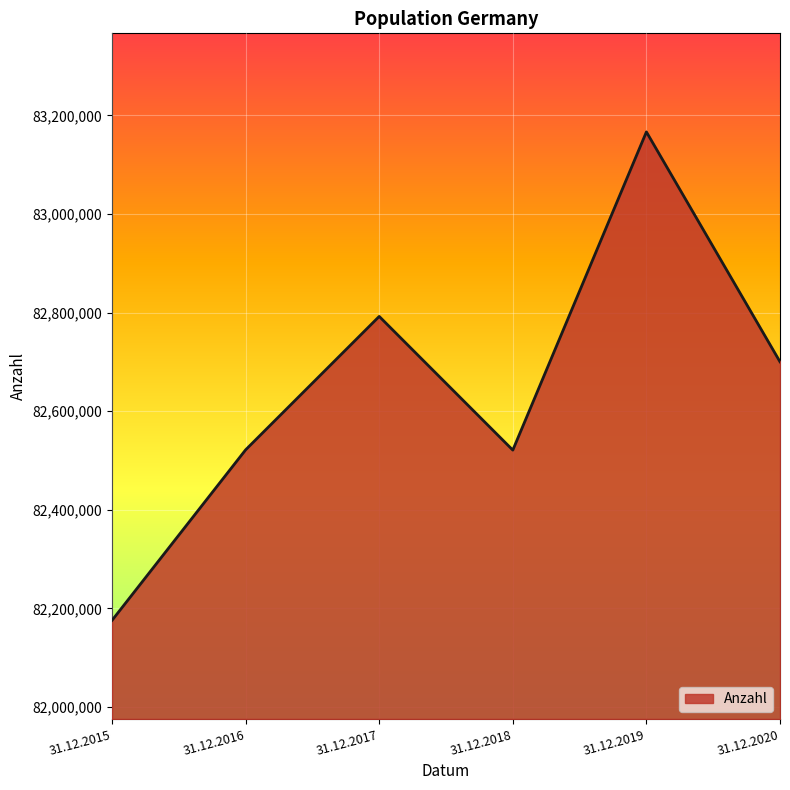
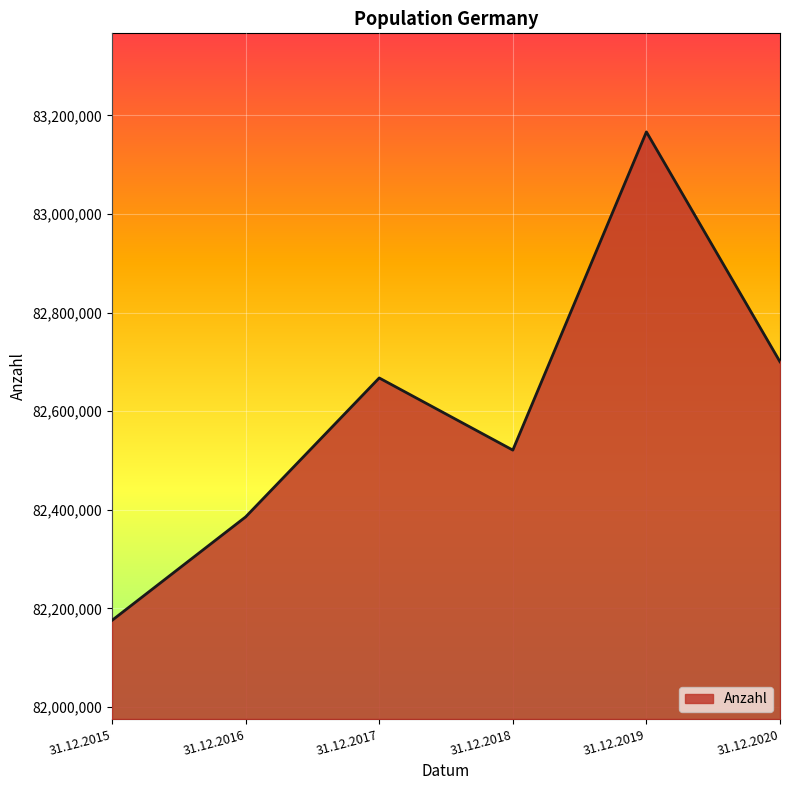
31.12.2016: 82,520,000 -> 82,390,000
31.12.2017: 82,790,000 -> 82,670,000
